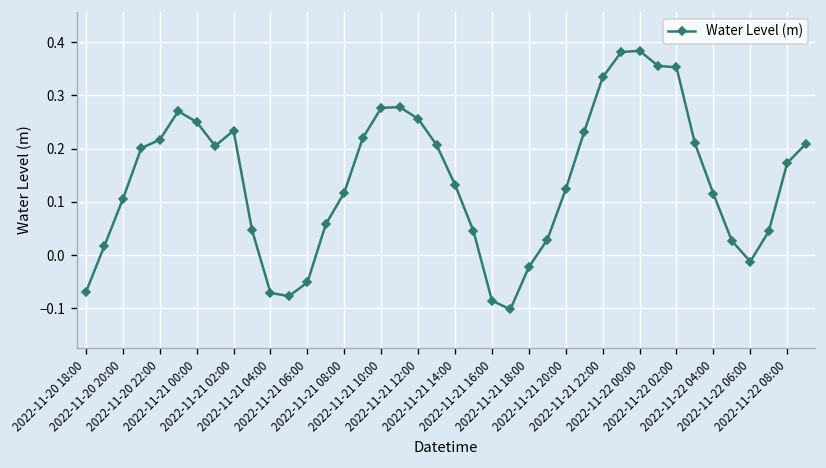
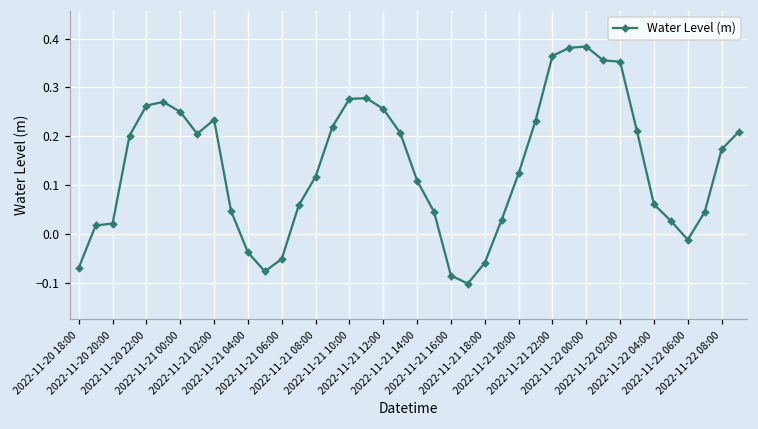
2022-11-20 20:00: 0.11 -> 0.02
2022-11-20 22:00: 0.22 -> 0.26
2022-11-21 04:00: -0.07 -> -0.04
2022-11-21 14:00: 0.13 -> 0.11
2022-11-21 18:00: -0.02 -> -0.06
2022-11-21 22:00: 0.33 -> 0.36
2022-11-22 04:00: 0.12 -> 0.06
